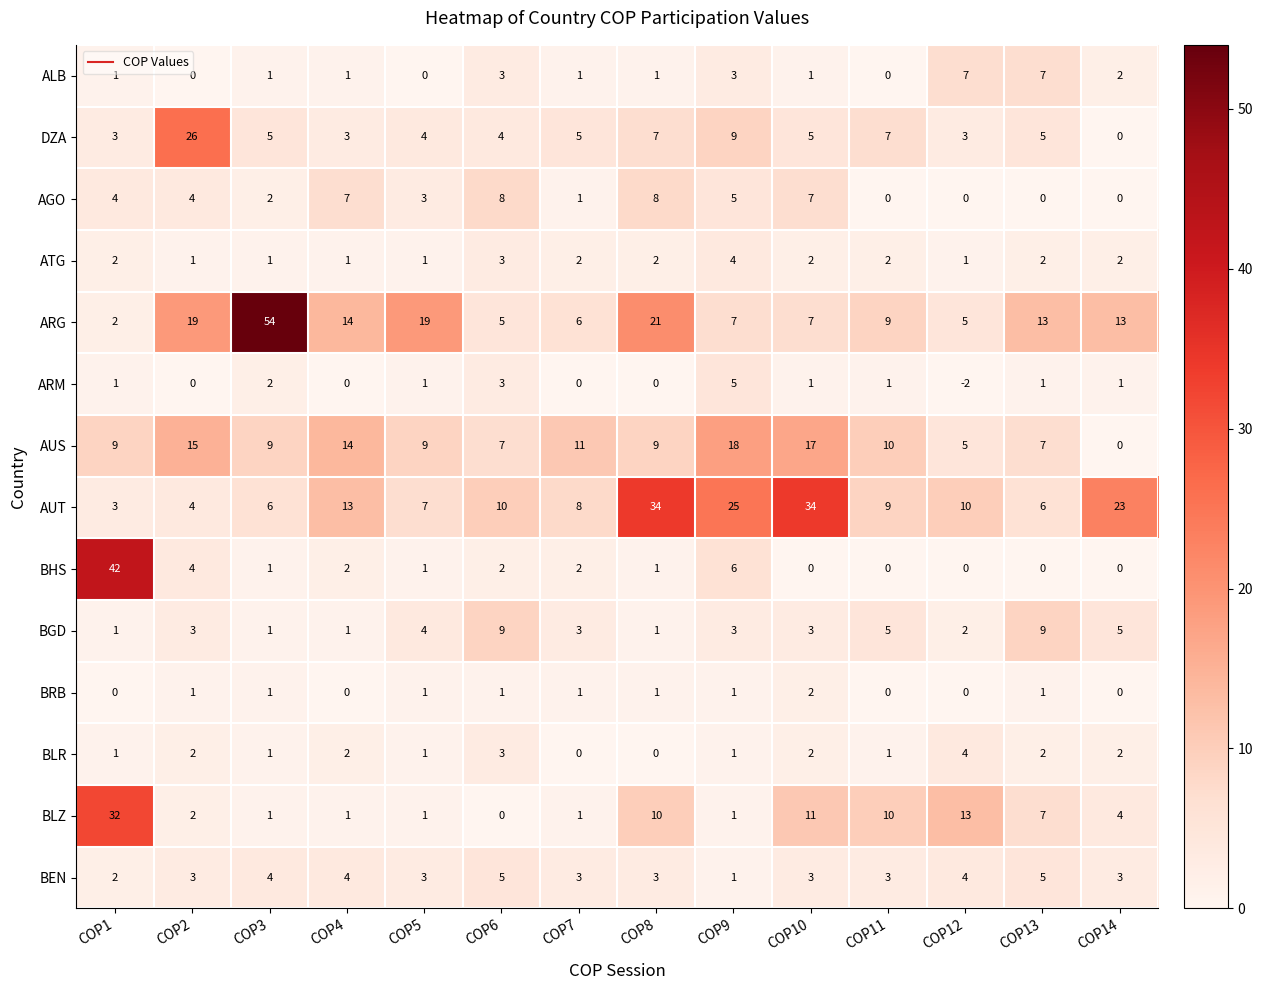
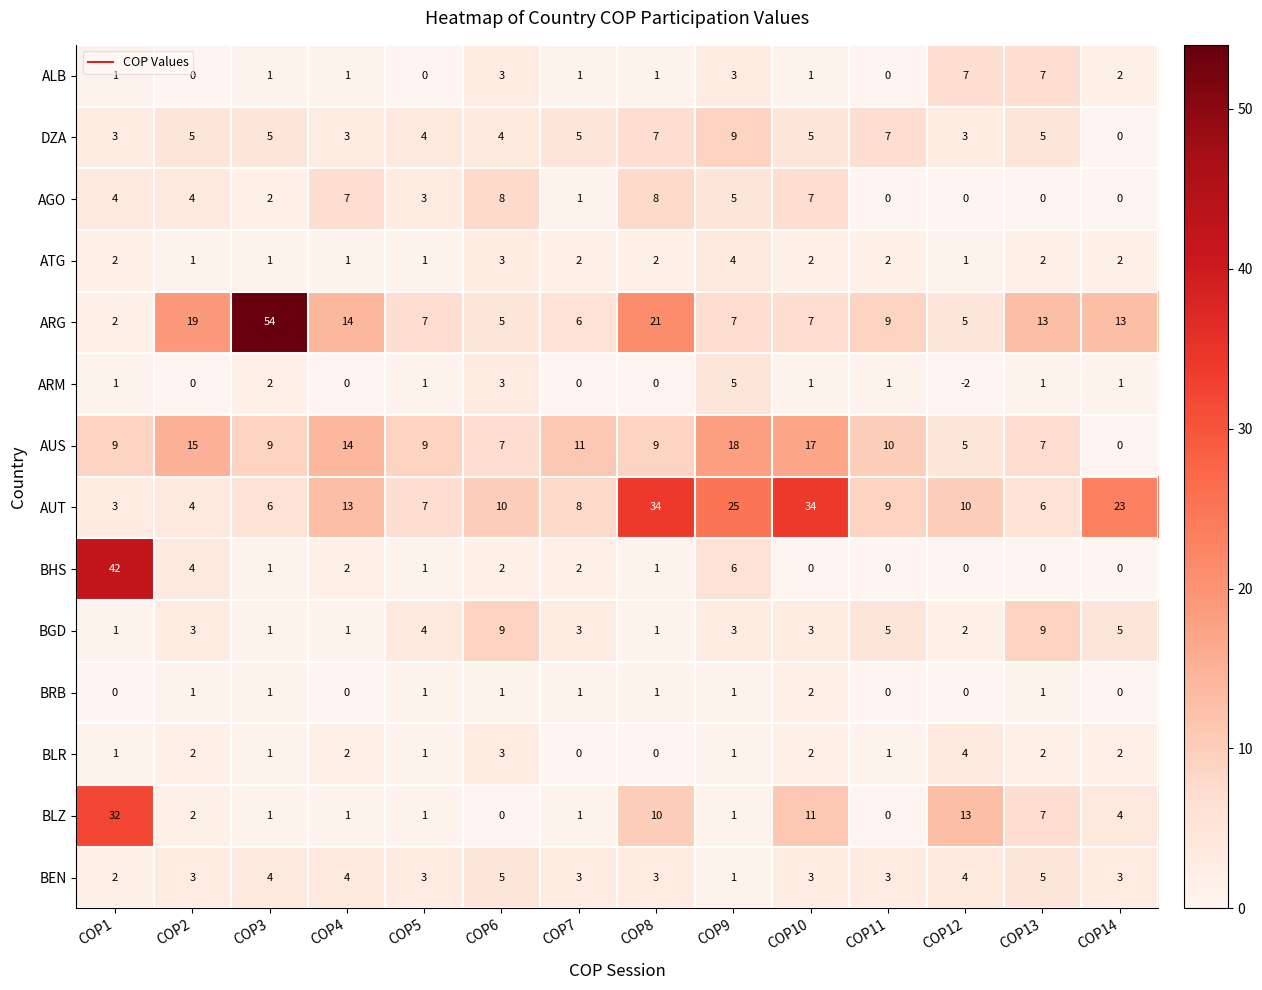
DZA, COP2: 26 -> 5
ARG, COP5: 19 -> 7
BLZ, COP11: 10 -> 0
